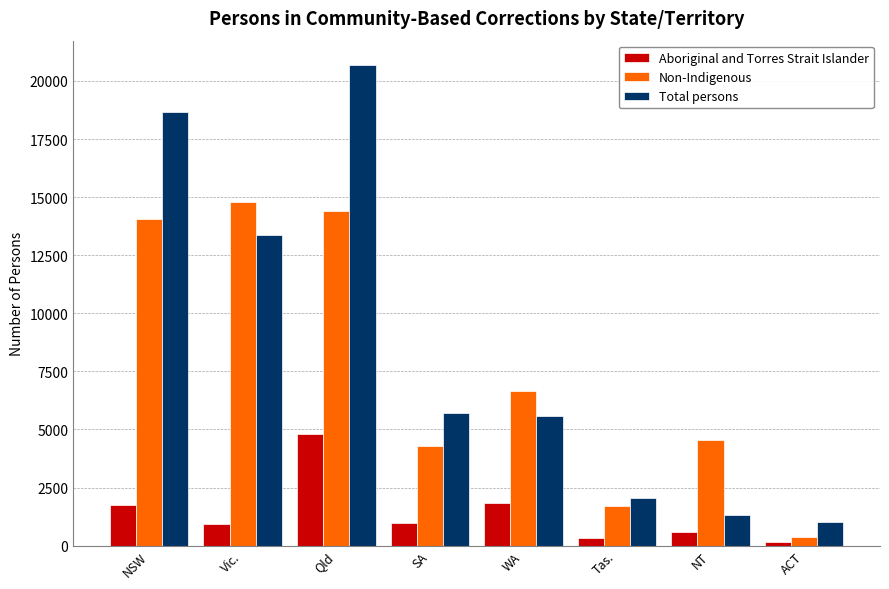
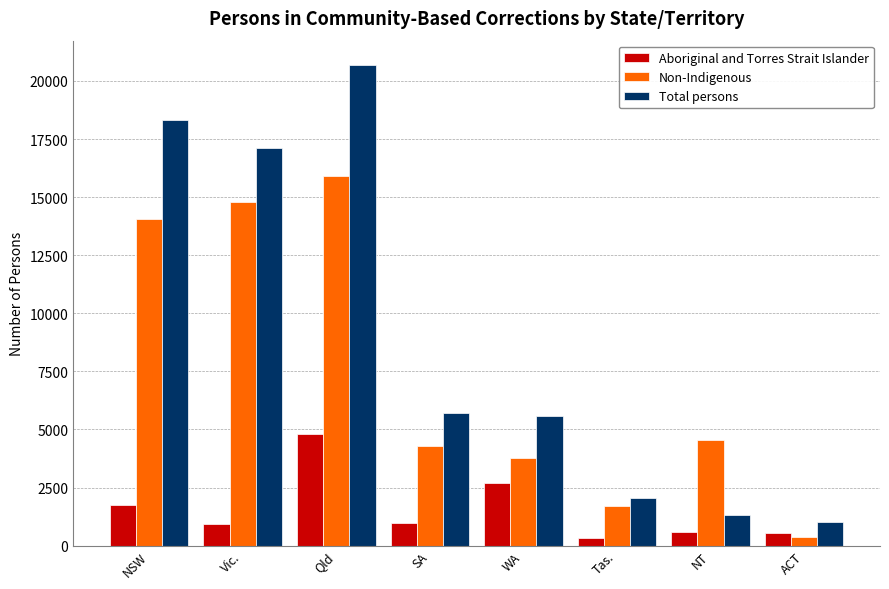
Total persons, NSW: 18700 -> 18300
Total persons, Vic.: 13400 -> 17100
Non-Indigenous, Qld: 14400 -> 15900
Aboriginal and Torres Strait Islander, WA: 1800 -> 2700
Non-Indigenous, WA: 6600 -> 3800
Aboriginal and Torres Strait Islander, ACT: 200 -> 500
